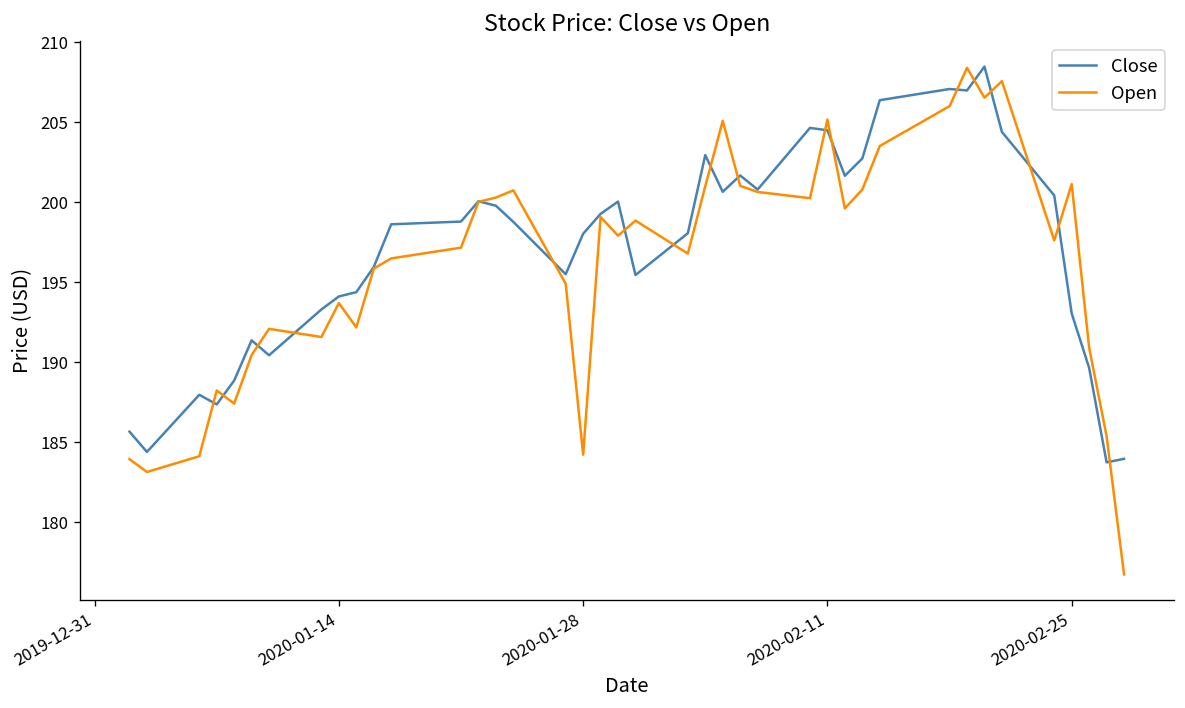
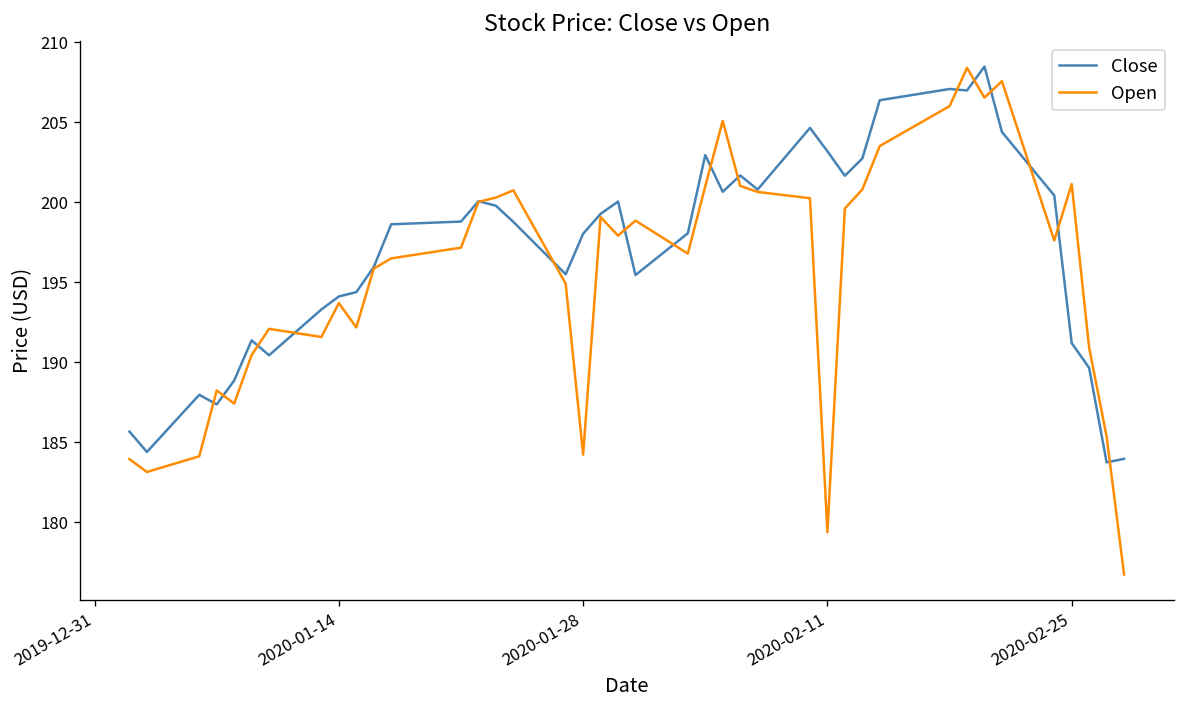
Close, 2020-02-11: 204.5 -> 203.2
Open, 2020-02-11: 205.2 -> 179.4
Close, 2020-02-25: 193.1 -> 191.2
